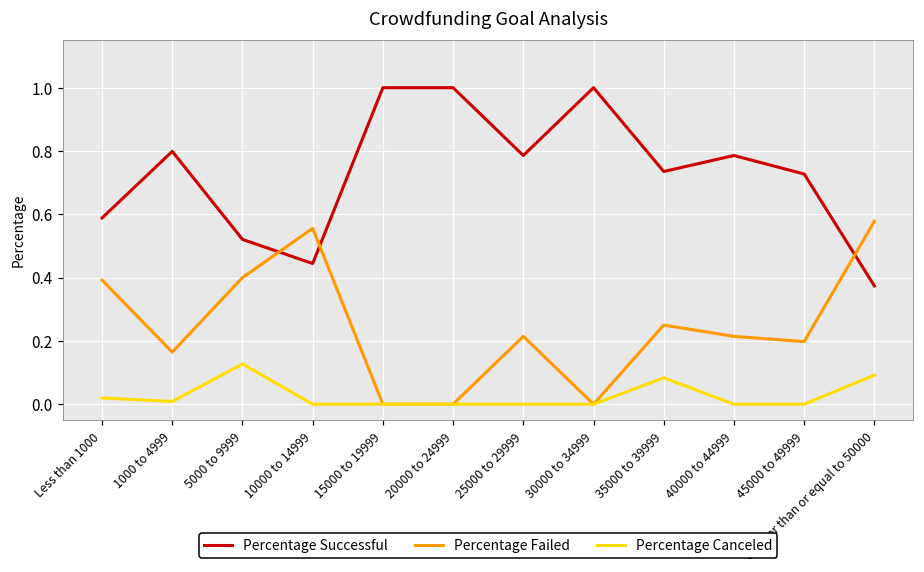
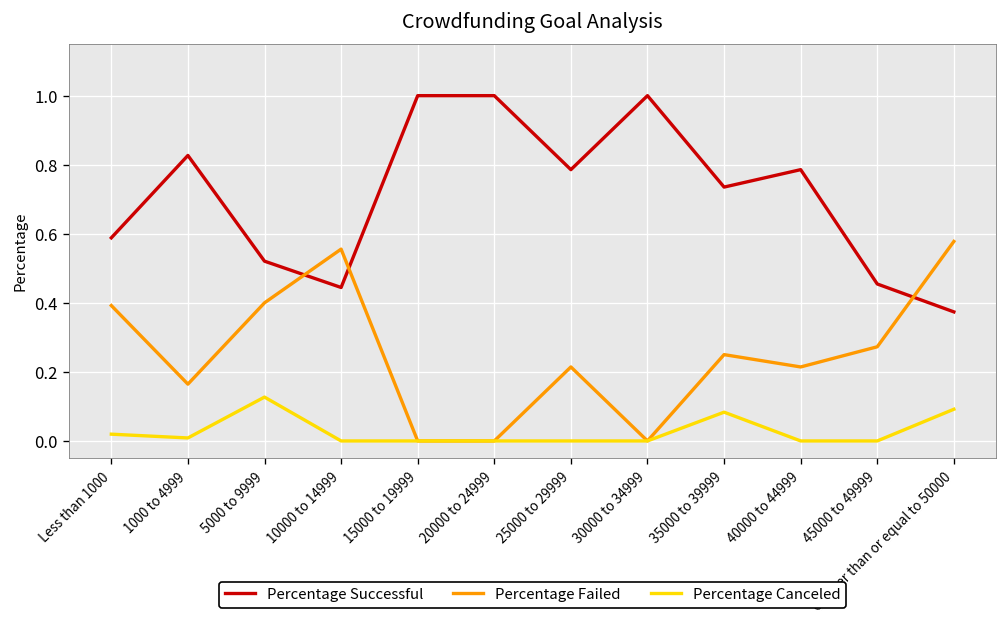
Percentage Successful, 1000 to 4999: 0.80 -> 0.83
Percentage Successful, 45000 to 49999: 0.73 -> 0.45
Percentage Failed, 45000 to 49999: 0.20 -> 0.27
